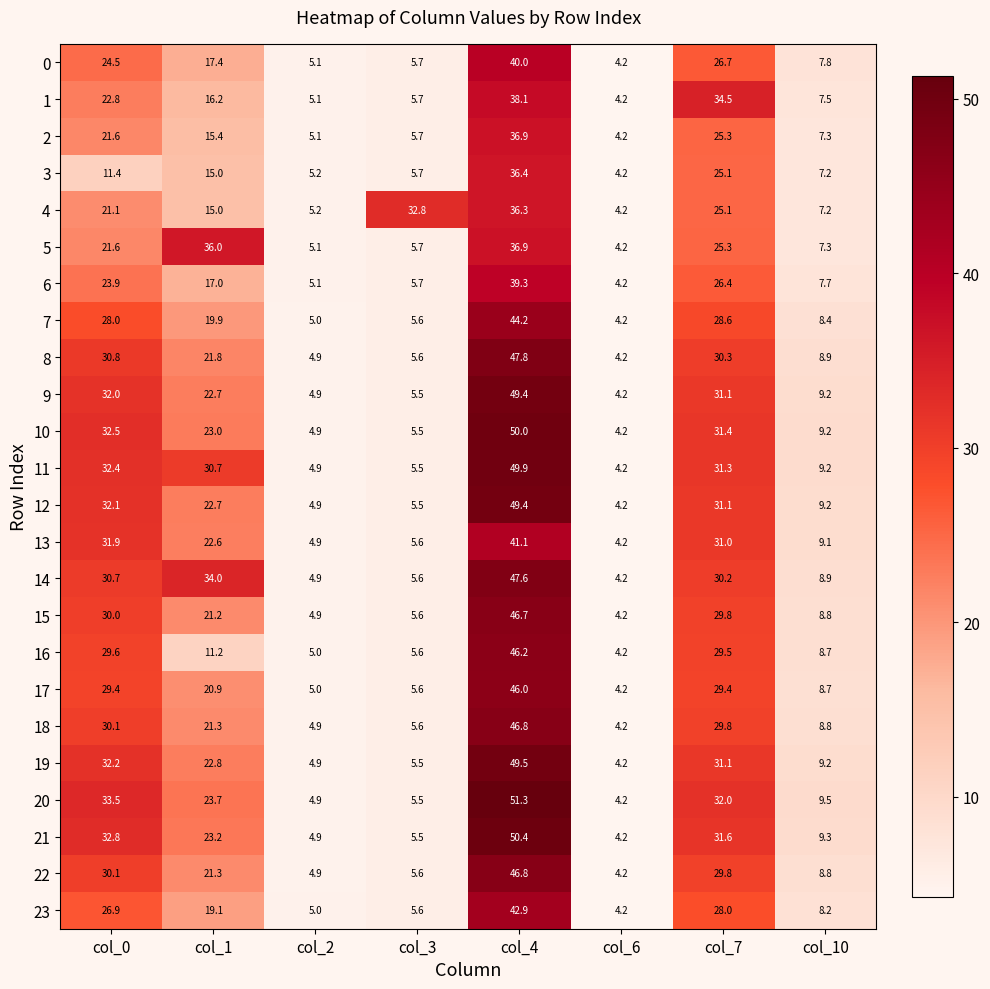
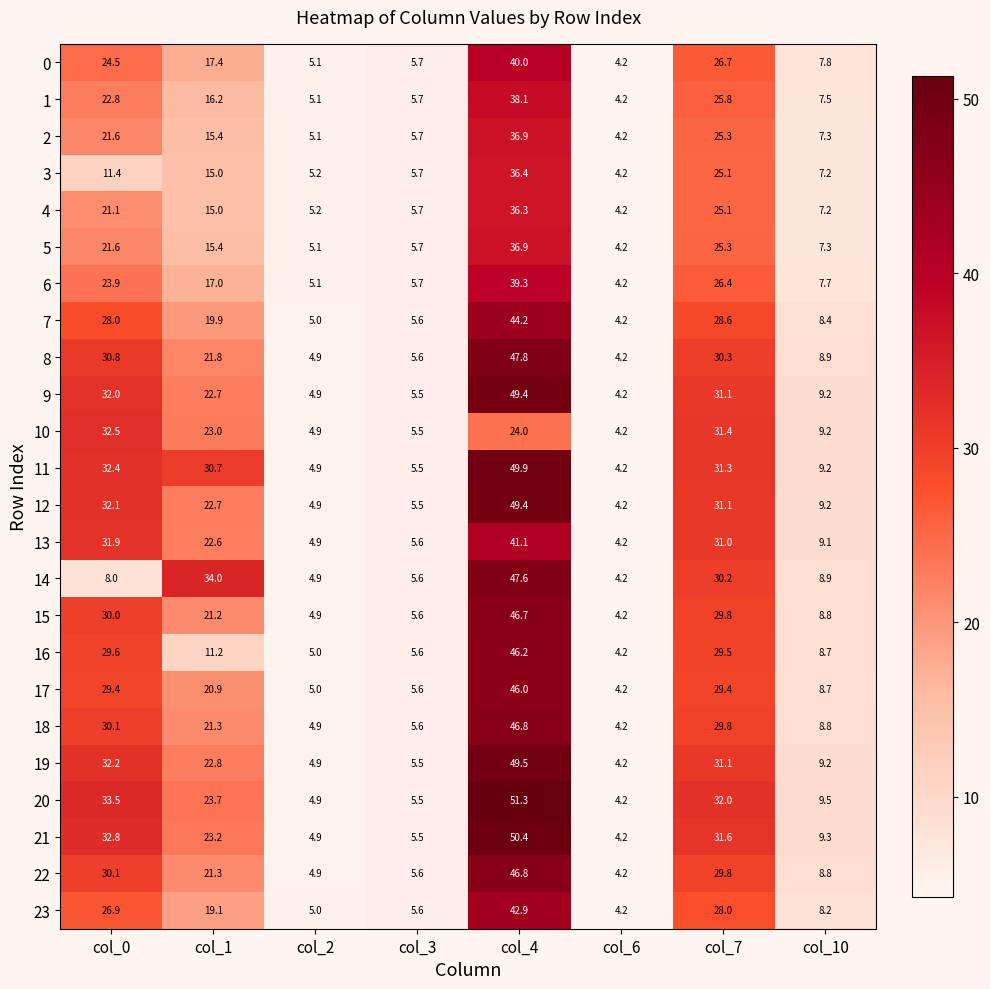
1, col_7: 34.5 -> 25.8
4, col_3: 32.8 -> 5.7
5, col_1: 36.0 -> 15.4
10, col_4: 50.0 -> 24.0
14, col_0: 30.7 -> 8.0
